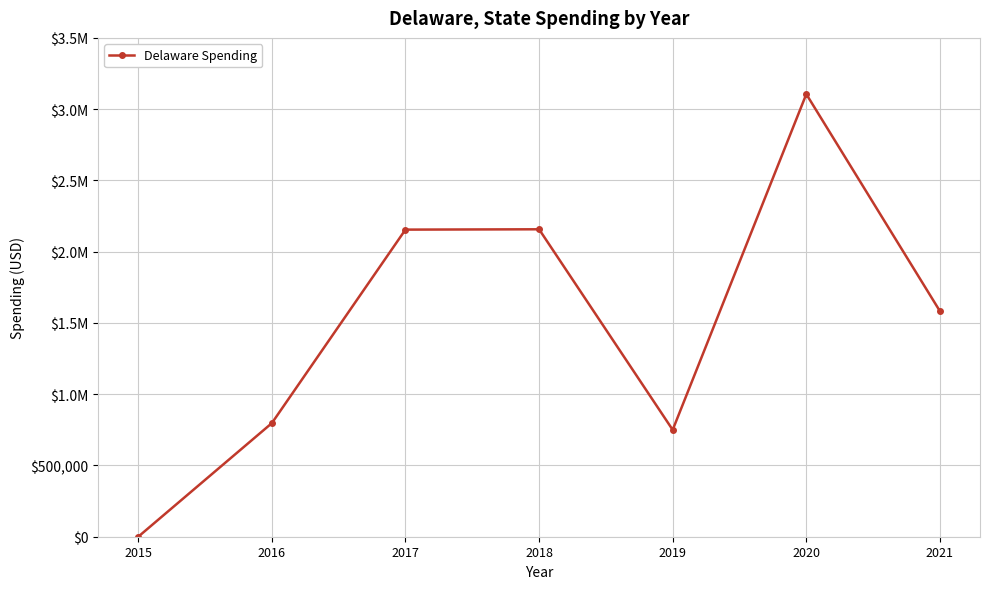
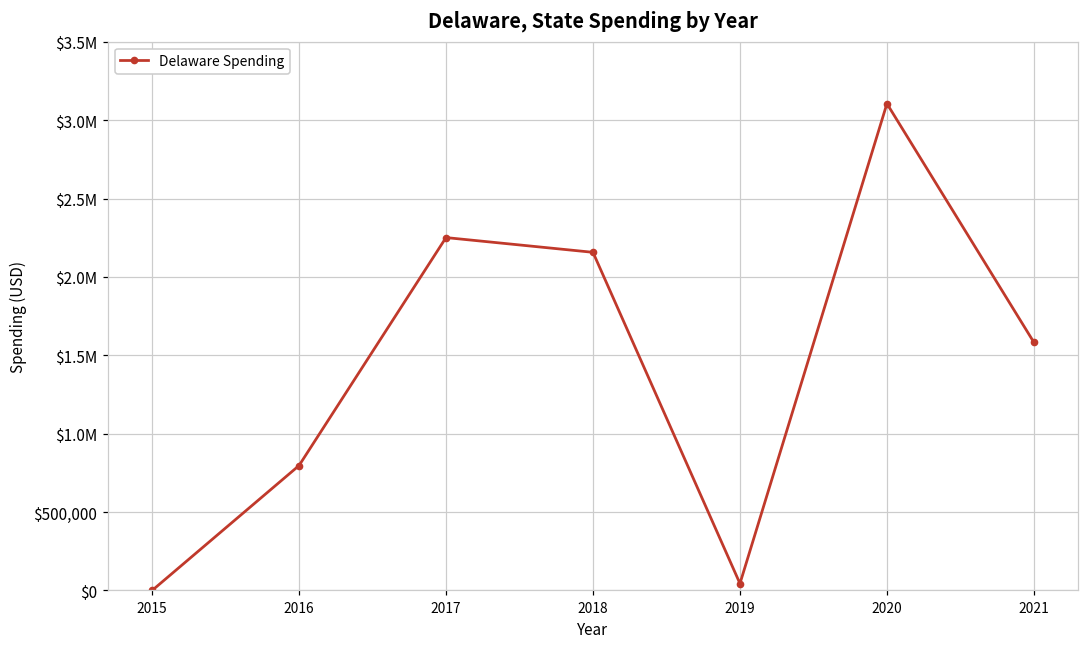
2017: $2,150,000 -> $2,250,000
2019: $750,000 -> $40,000
